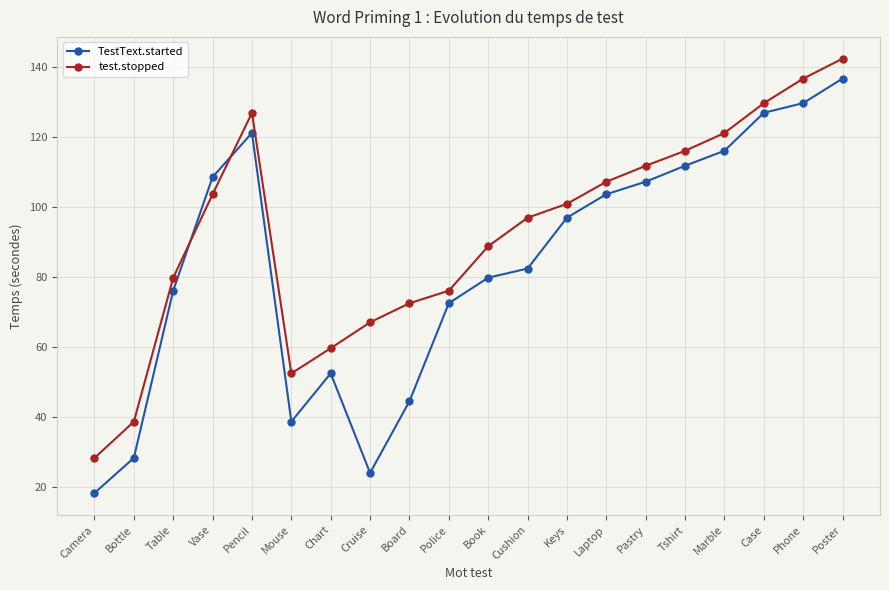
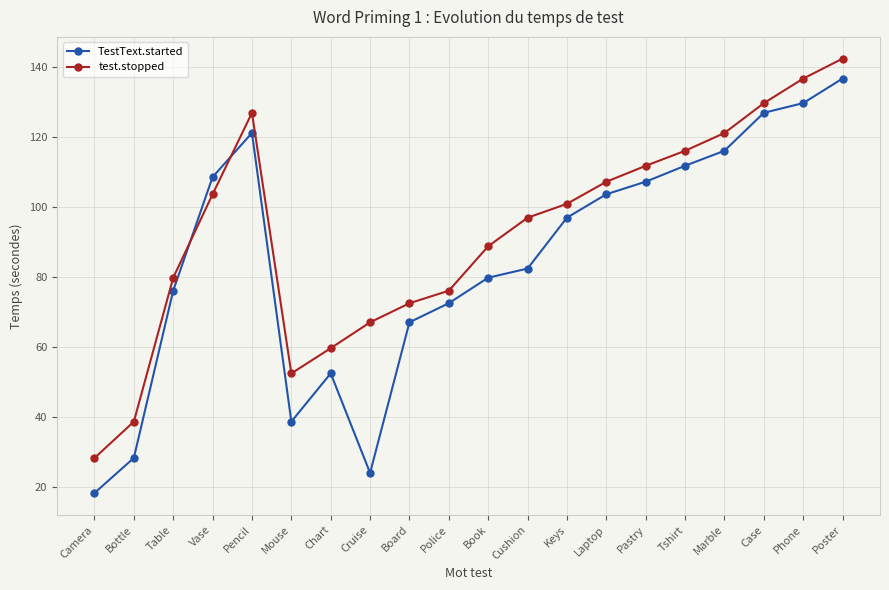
TestText.started, Board: 45 -> 67
